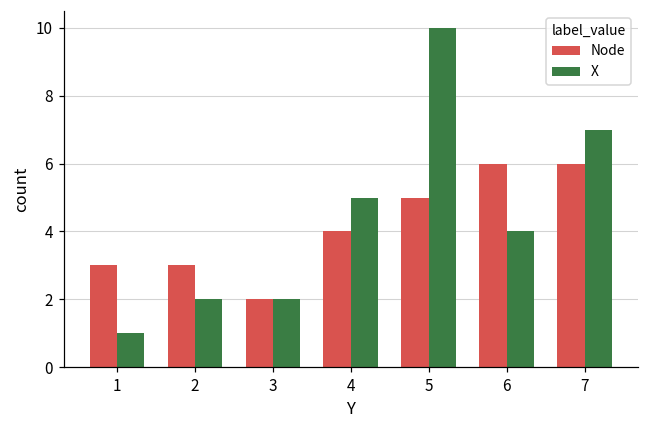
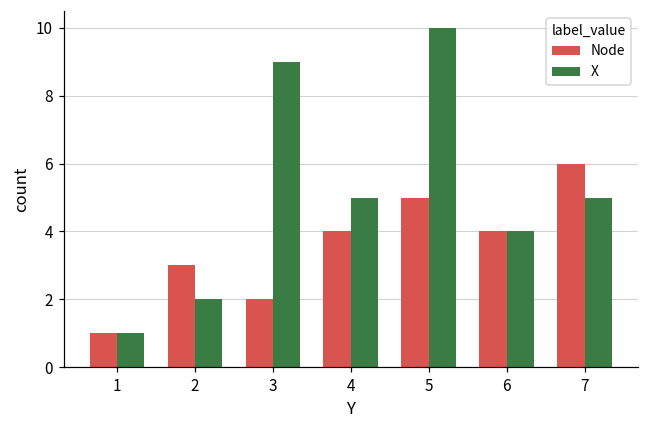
Node, 1: 3 -> 1
X, 3: 2 -> 9
Node, 6: 6 -> 4
X, 7: 7 -> 5
